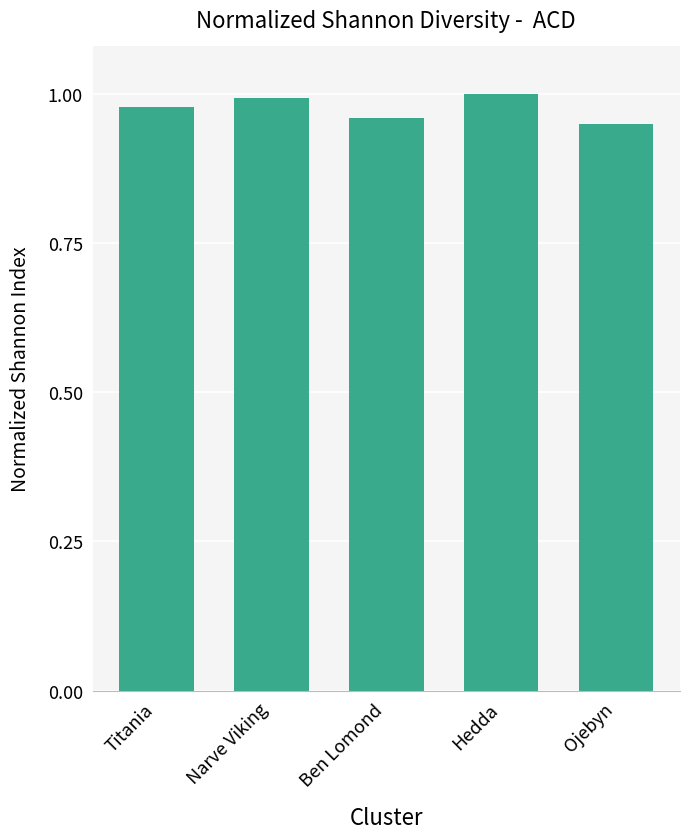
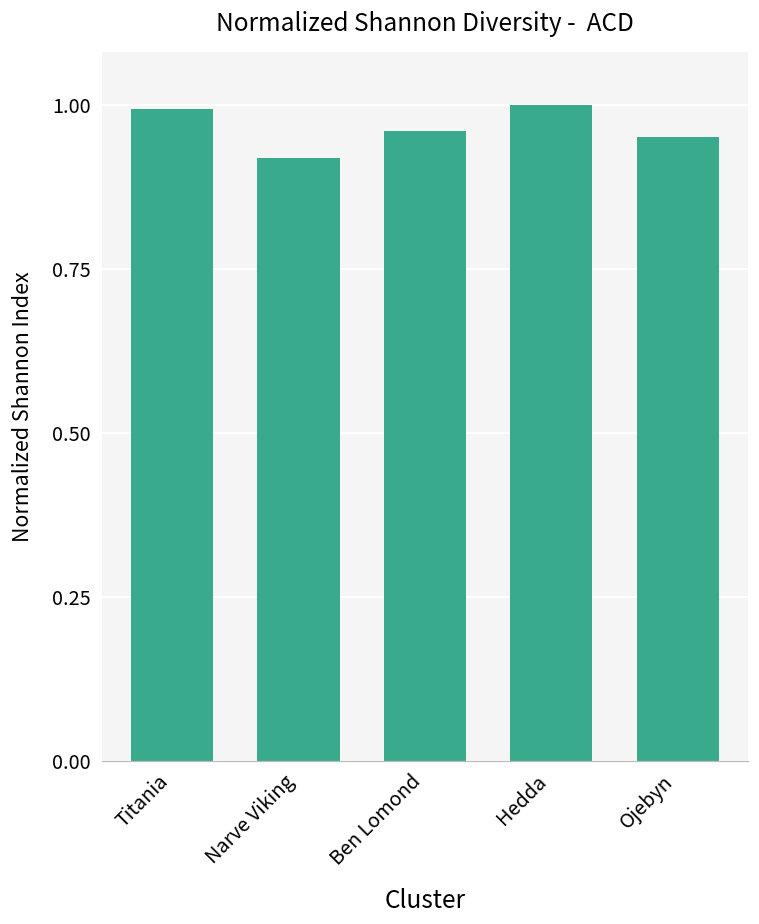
Titania: 0.98 -> 0.99
Narve Viking: 0.99 -> 0.92
